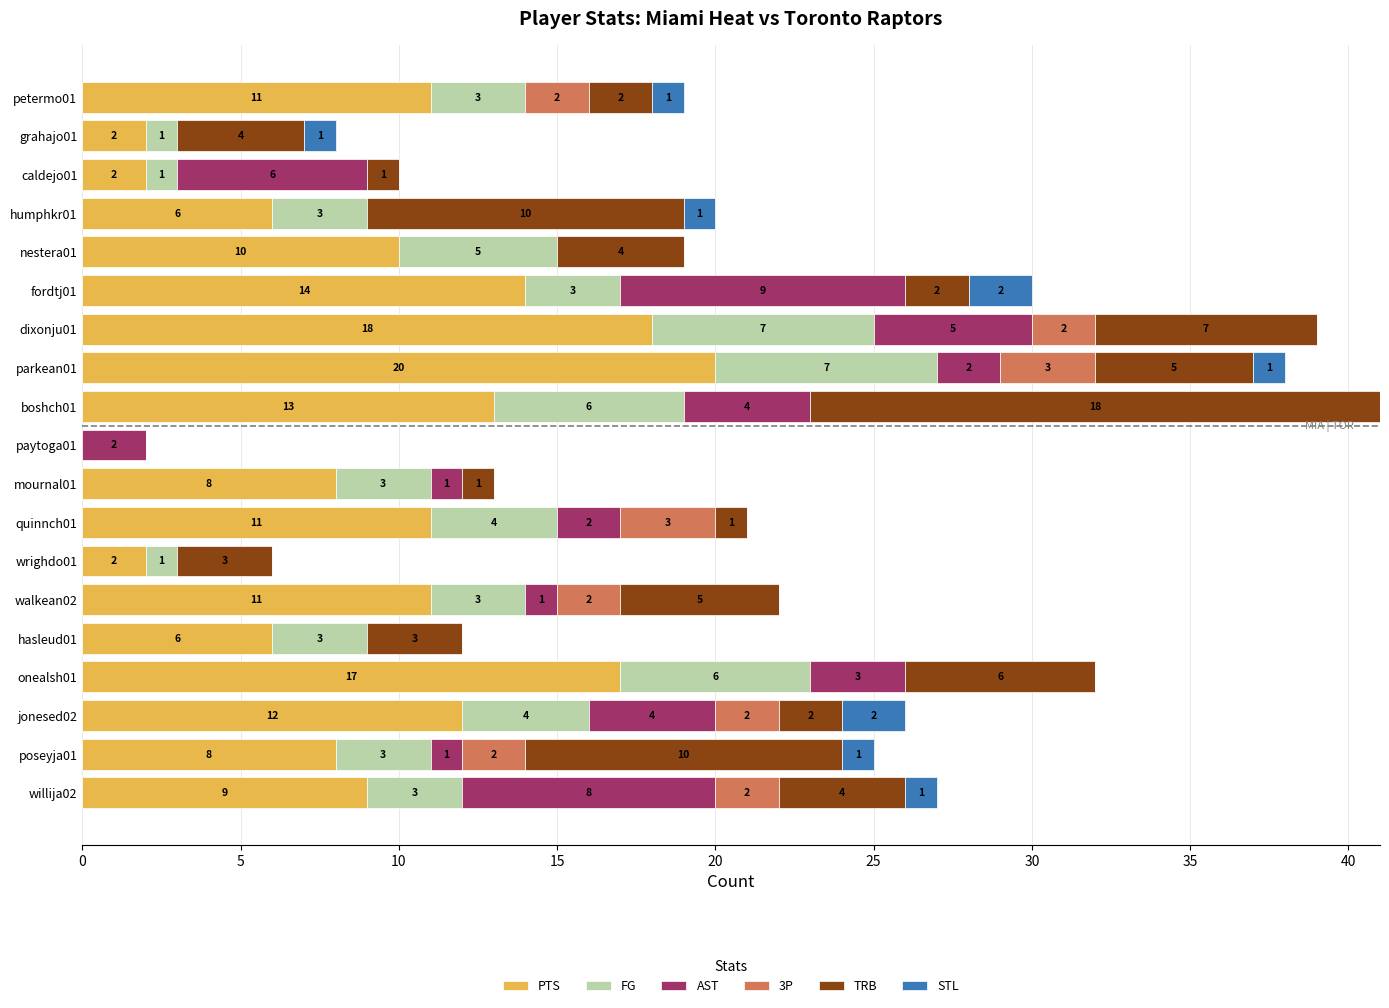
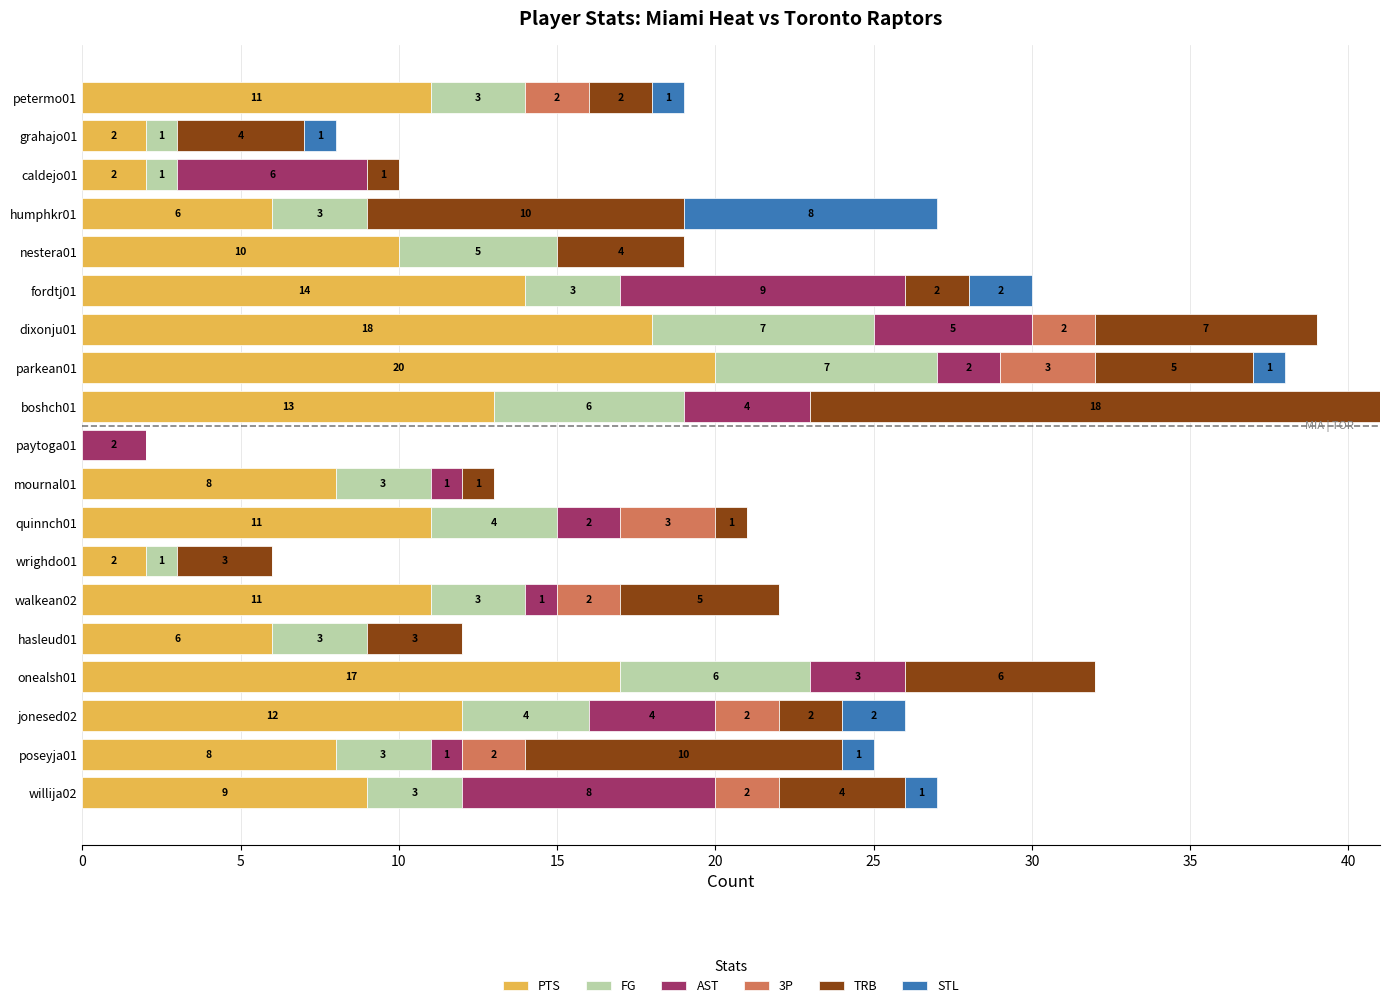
STL, humphkr01: 1 -> 8
